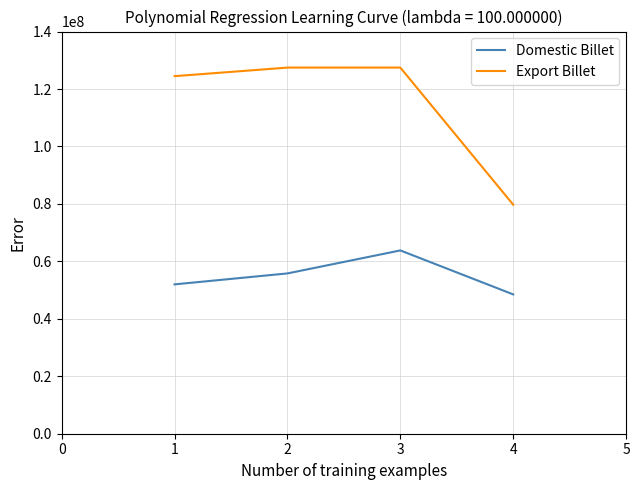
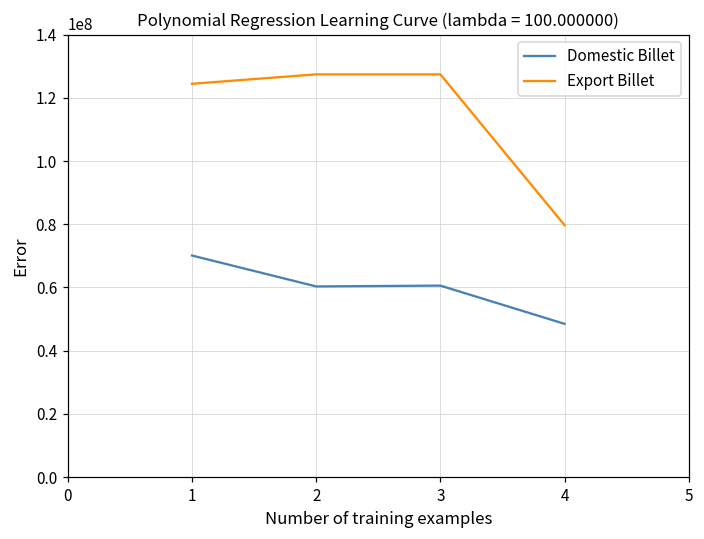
Domestic Billet, 1: 52000000 -> 70000000
Domestic Billet, 2: 56000000 -> 60000000
Domestic Billet, 3: 64000000 -> 61000000
